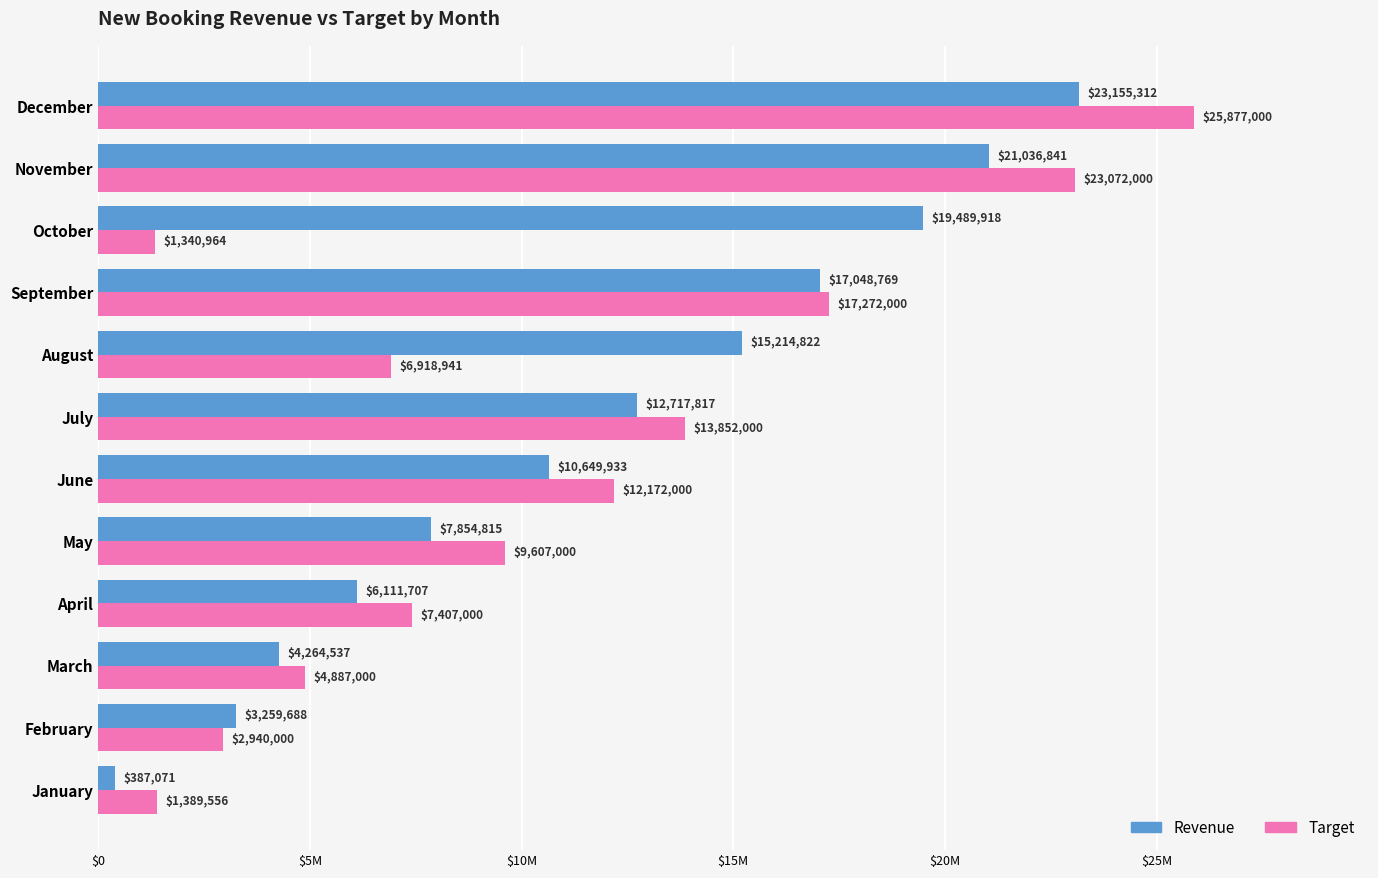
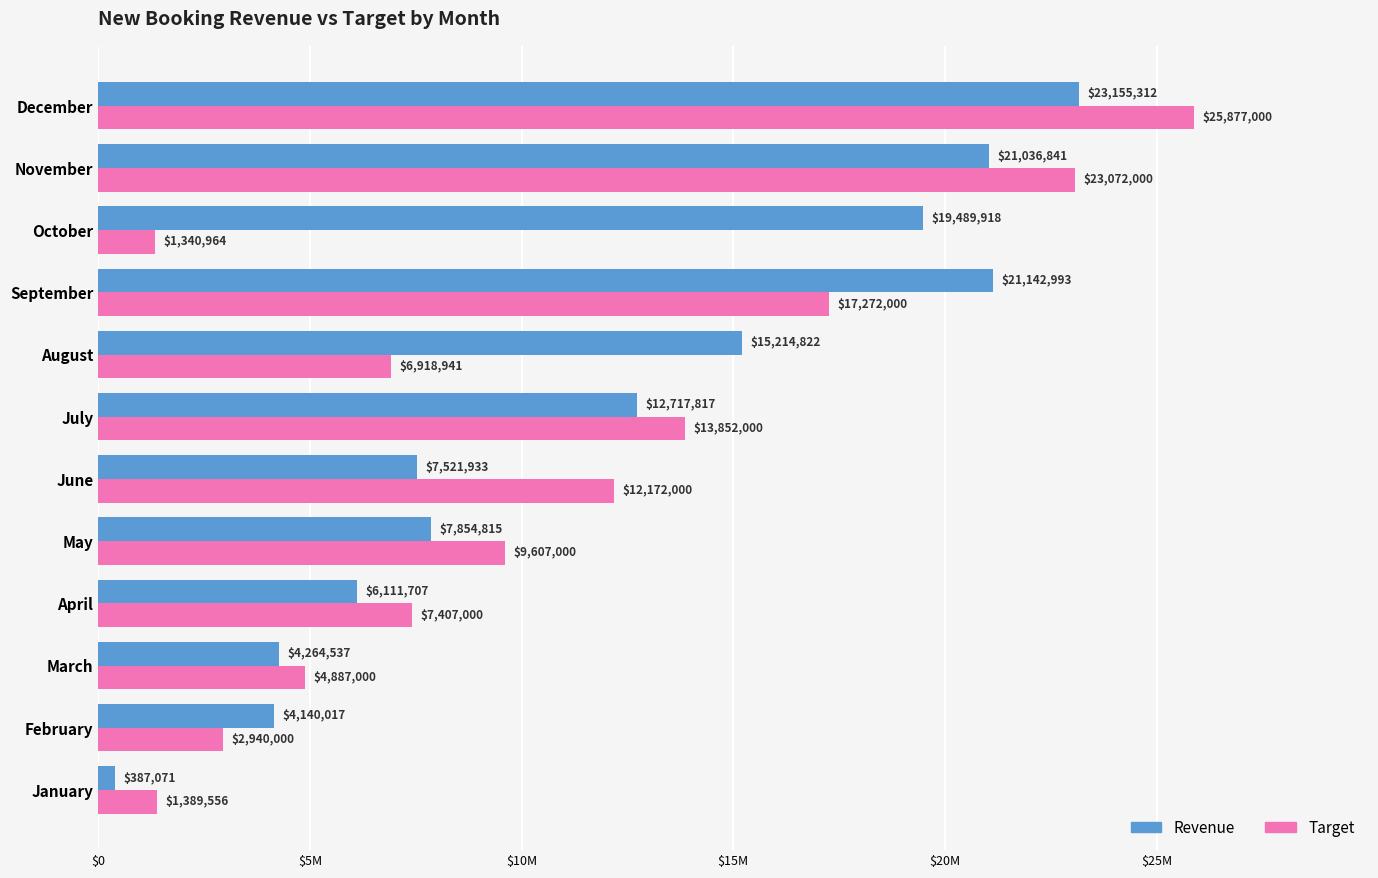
Revenue, September: $17,048,769 -> $21,142,993
Revenue, June: $10,649,933 -> $7,521,933
Revenue, February: $3,259,688 -> $4,140,017
